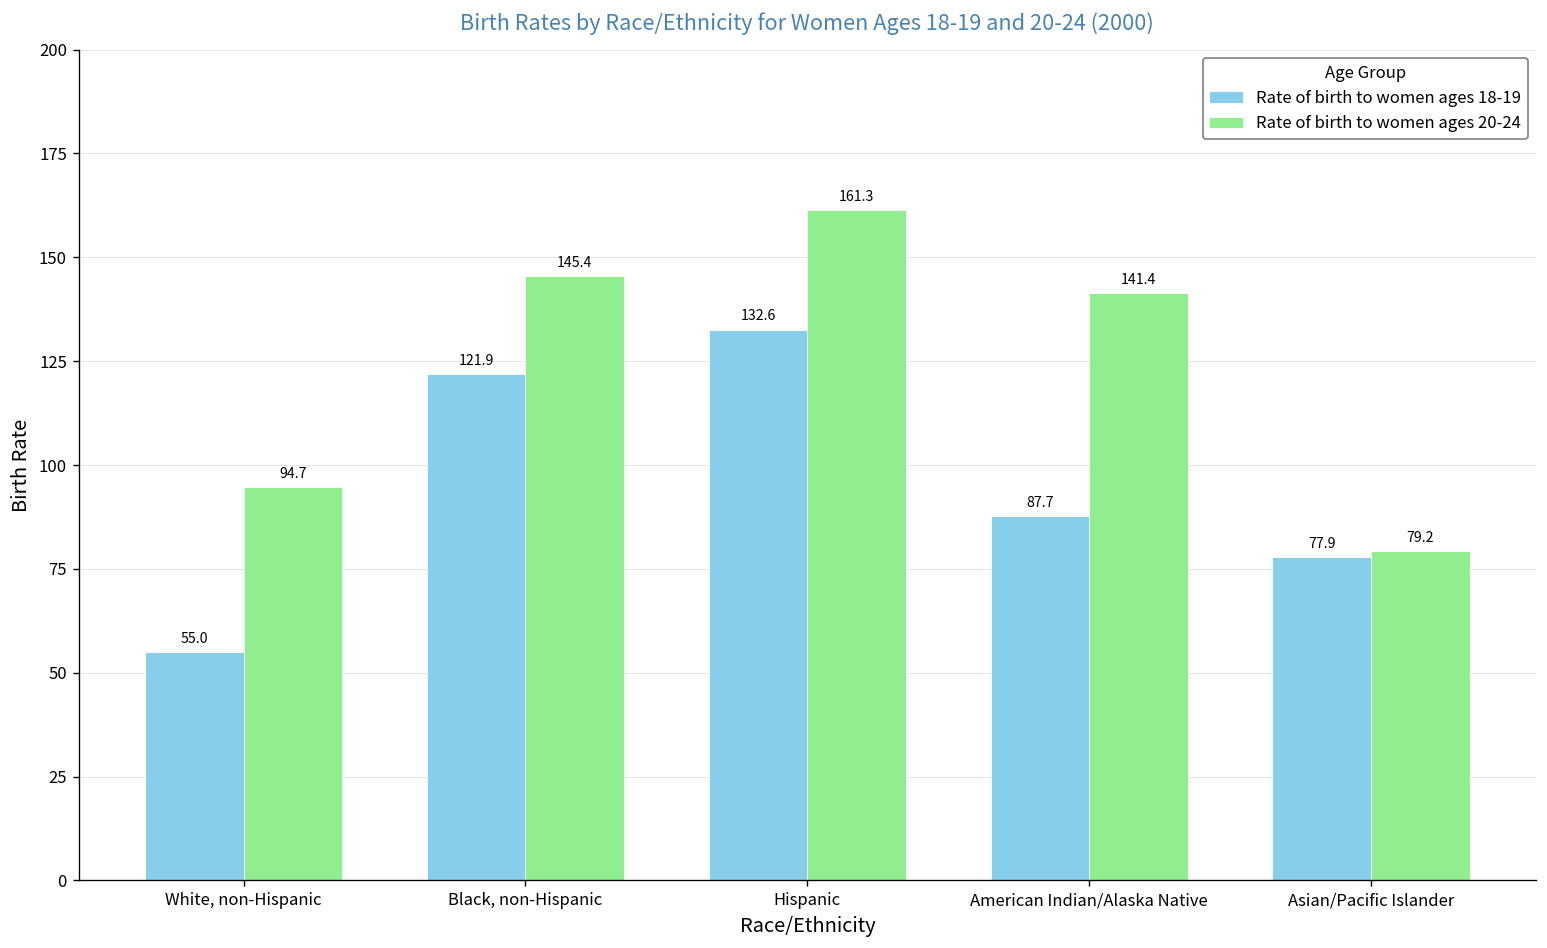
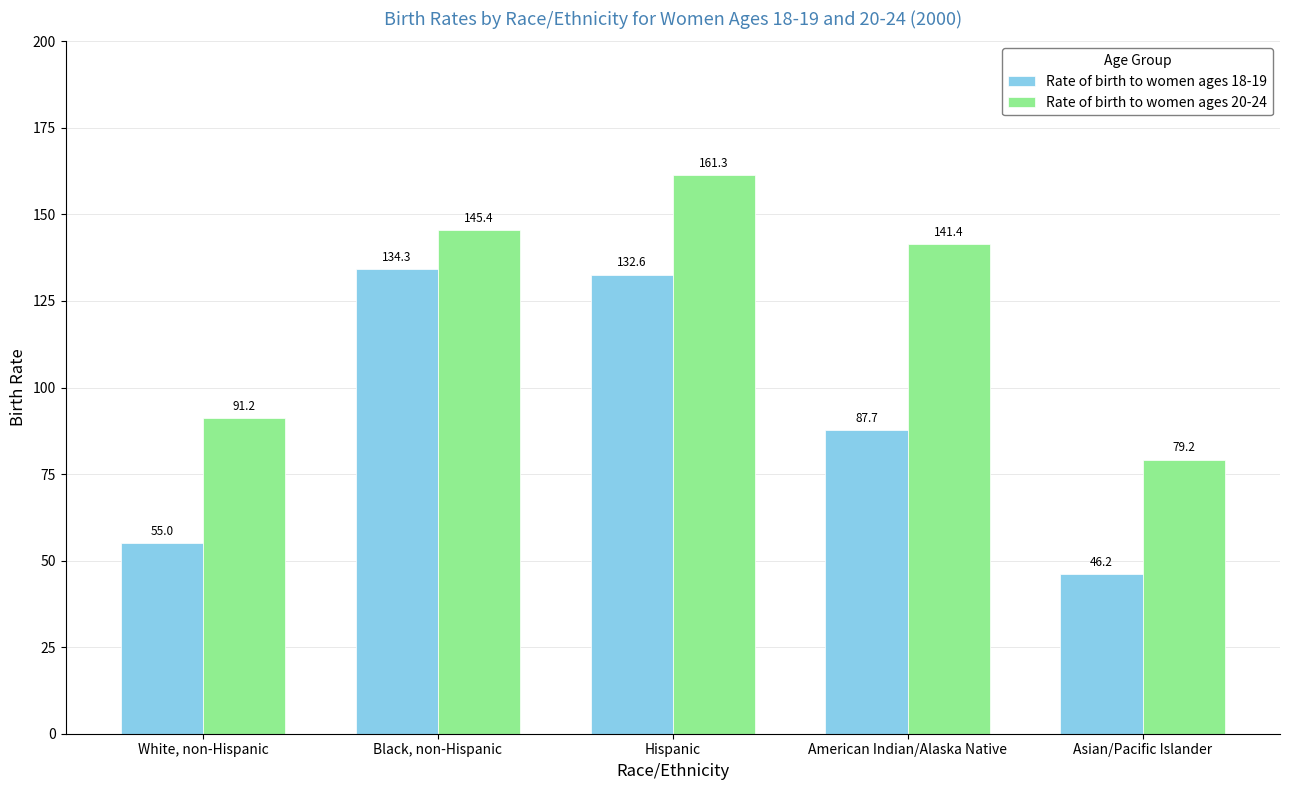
Rate of birth to women ages 20-24, White, non-Hispanic: 94.7 -> 91.2
Rate of birth to women ages 18-19, Black, non-Hispanic: 121.9 -> 134.3
Rate of birth to women ages 18-19, Asian/Pacific Islander: 77.9 -> 46.2
